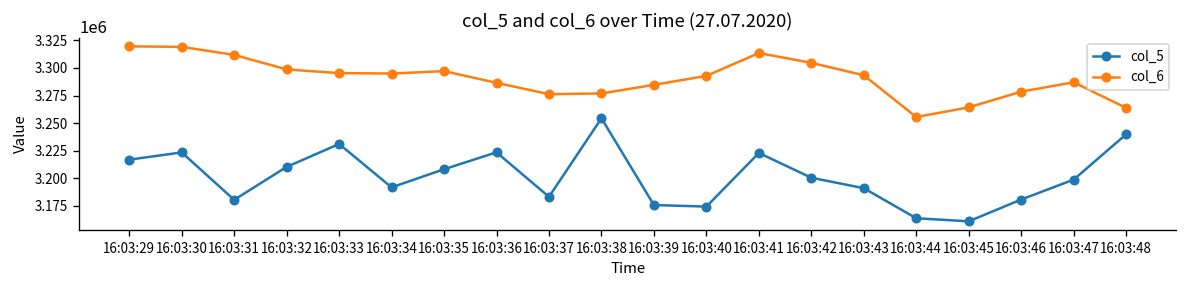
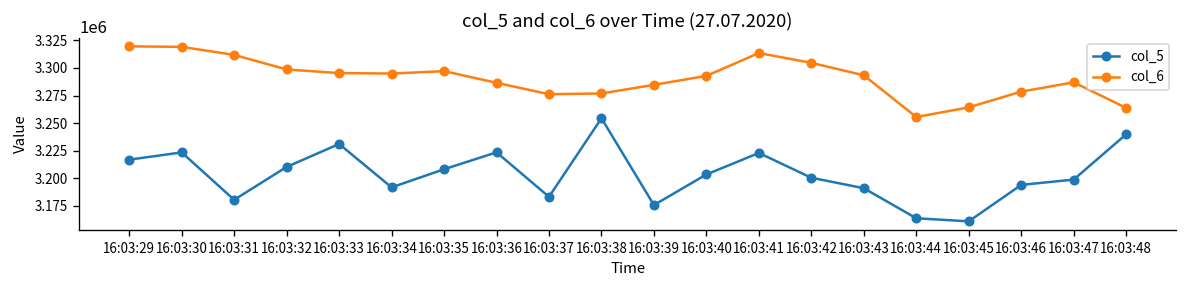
col_5, 16:03:40: 3170000 -> 3200000
col_5, 16:03:46: 3180000 -> 3190000
